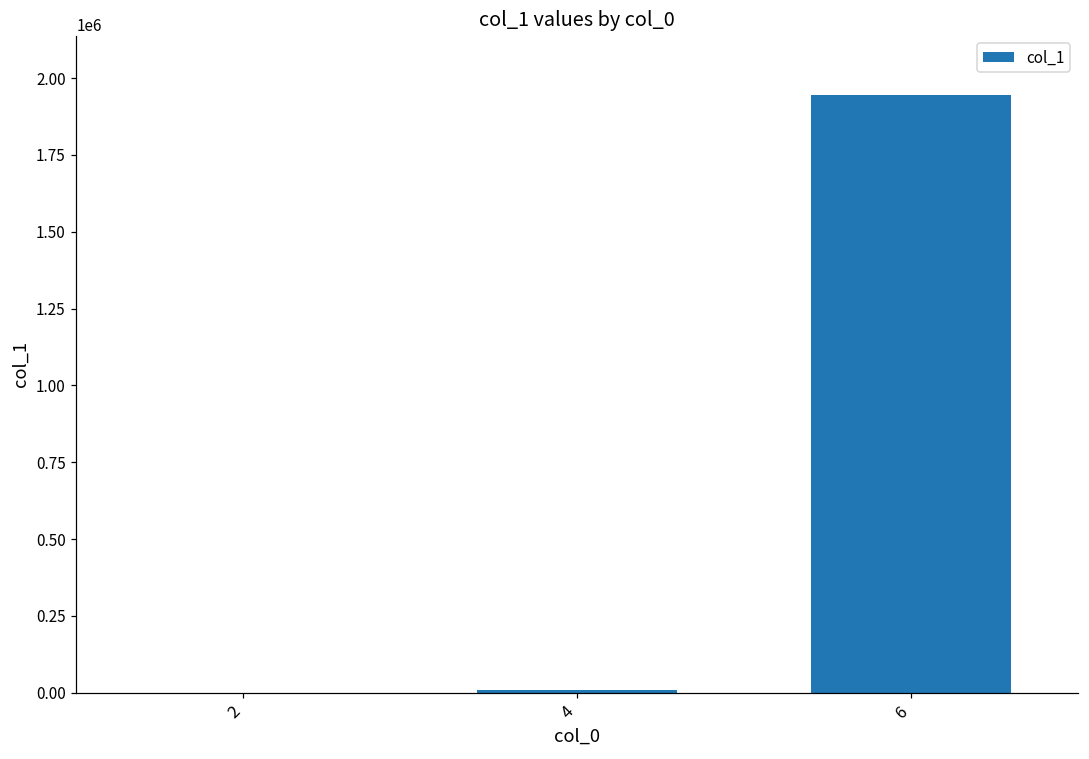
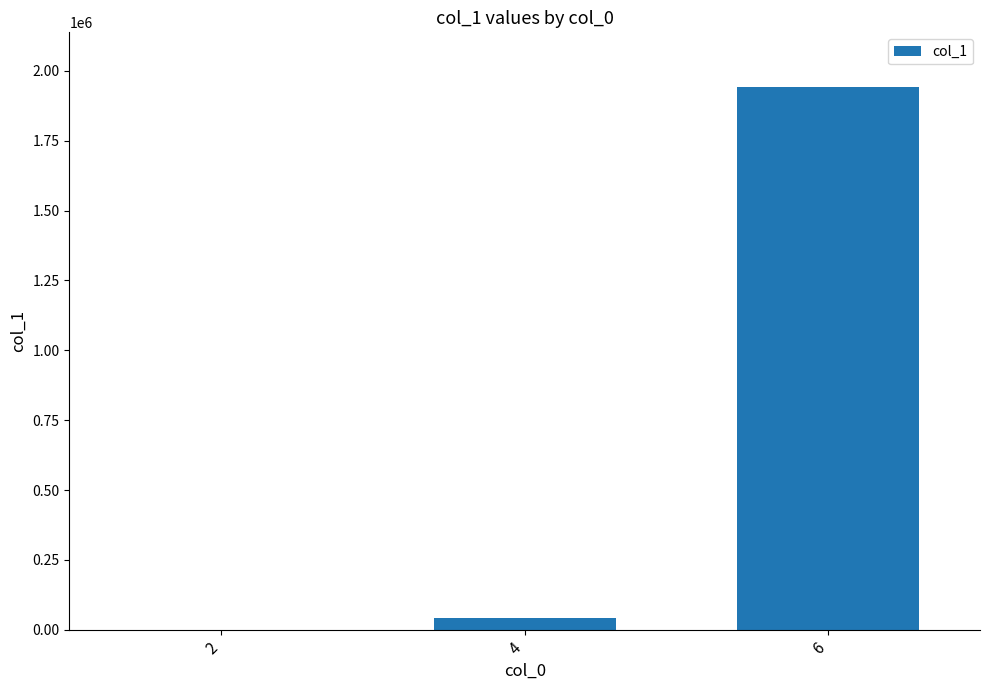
4: 10000 -> 40000
